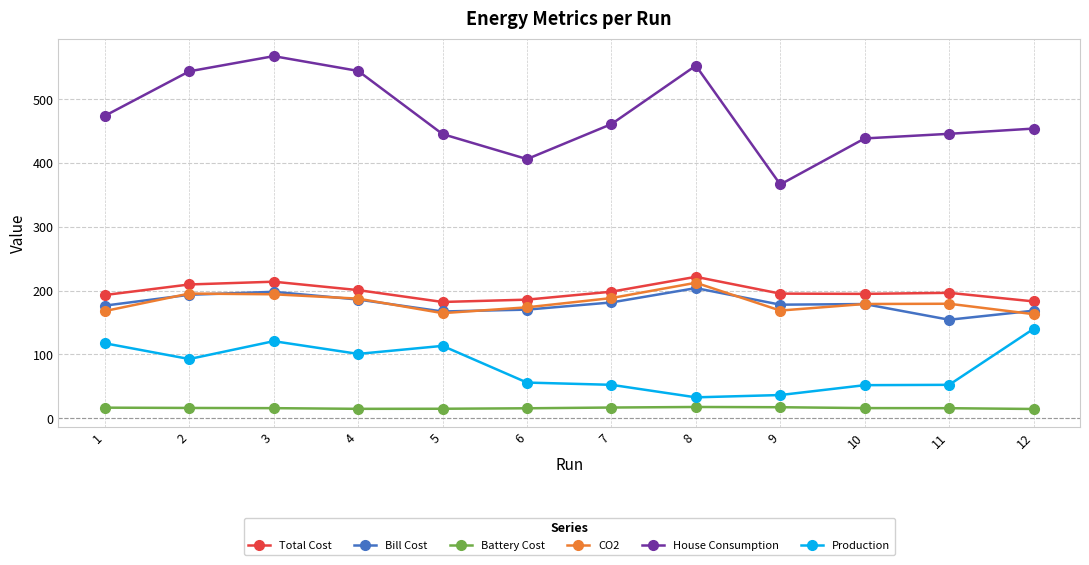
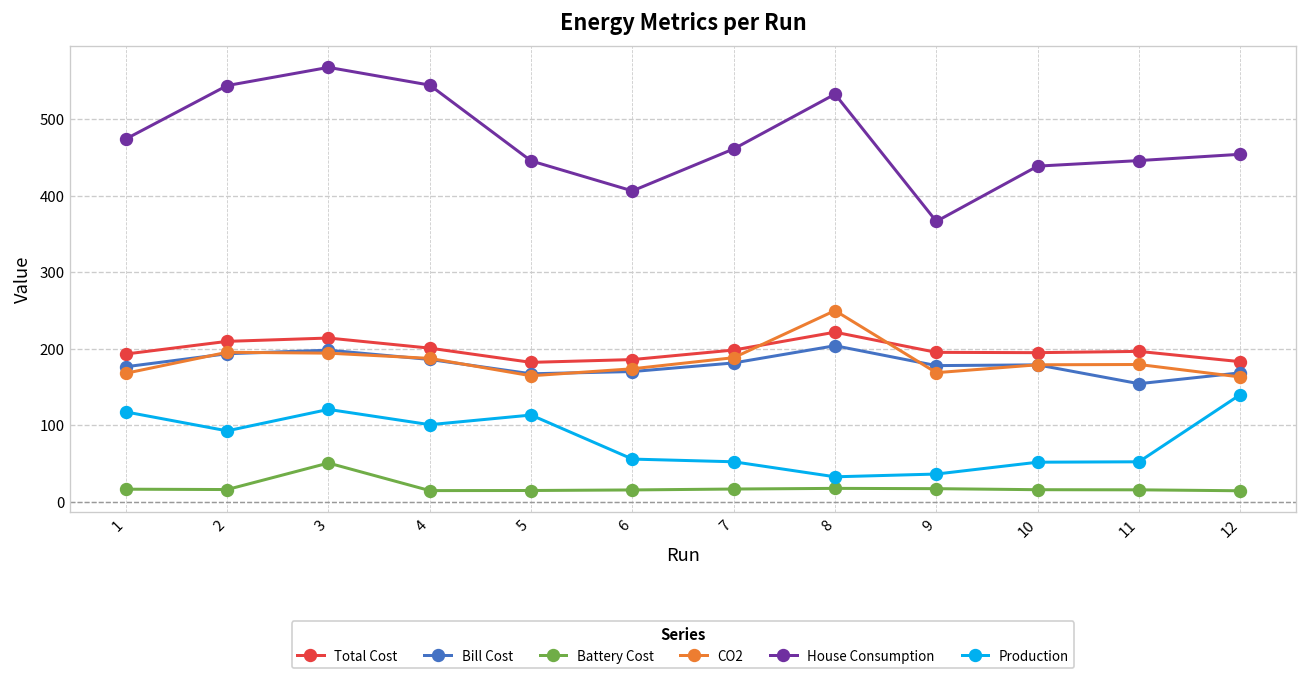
Battery Cost, 3: 20 -> 50
CO2, 8: 210 -> 250
House Consumption, 8: 550 -> 530
